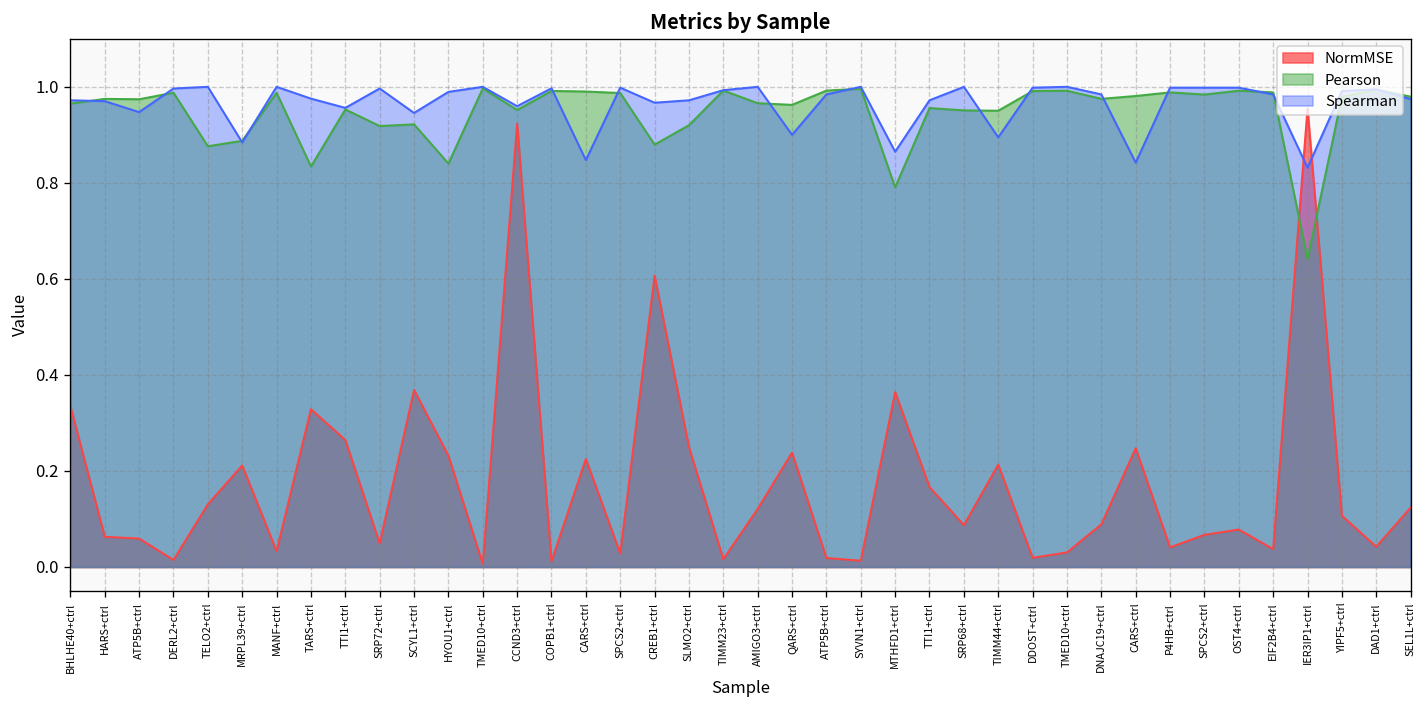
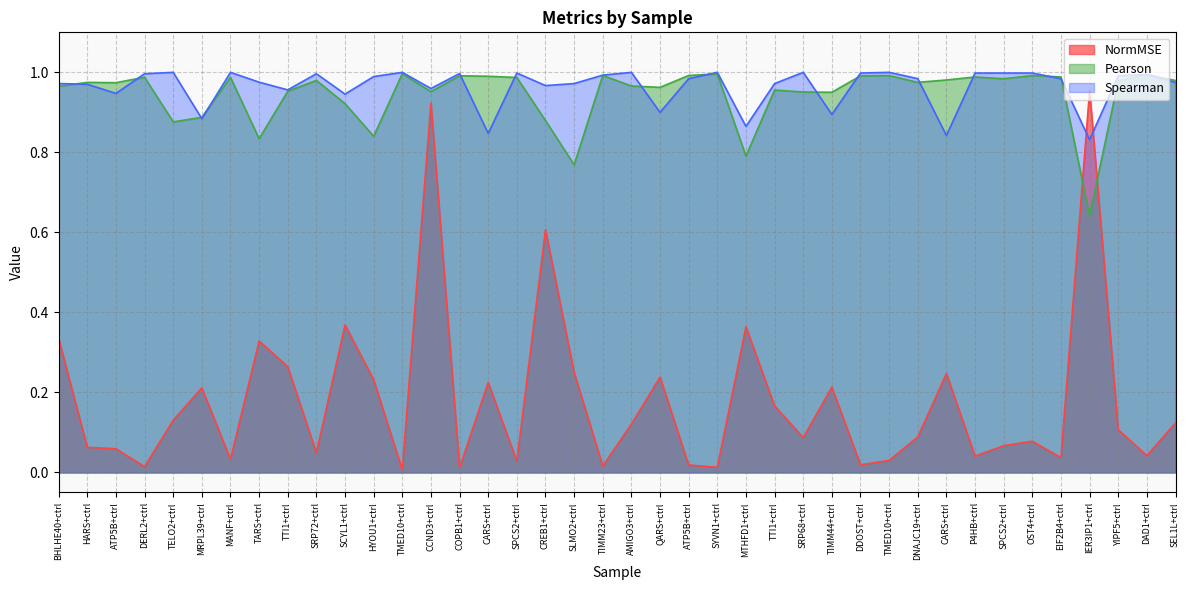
Pearson, SRP72+ctrl: 0.92 -> 0.98
Pearson, SLMO2+ctrl: 0.92 -> 0.77
